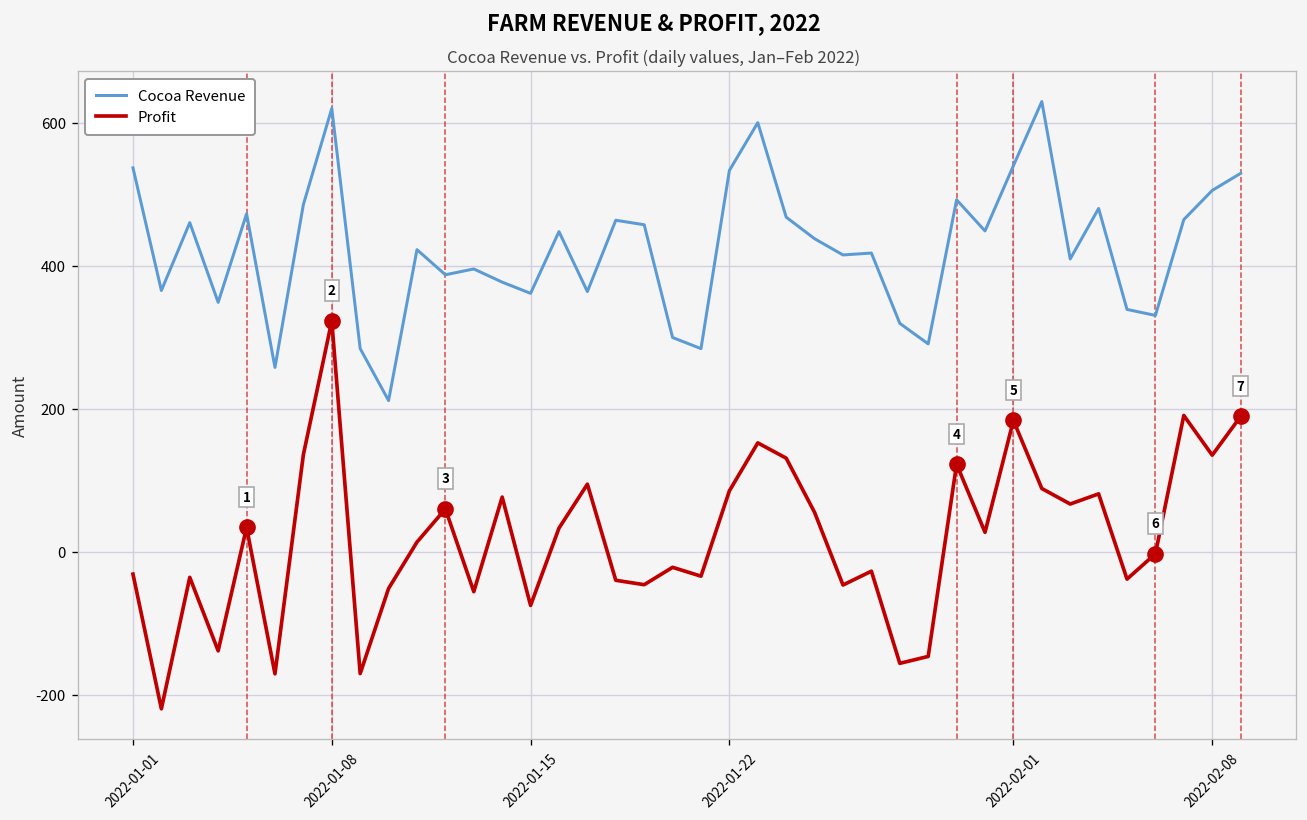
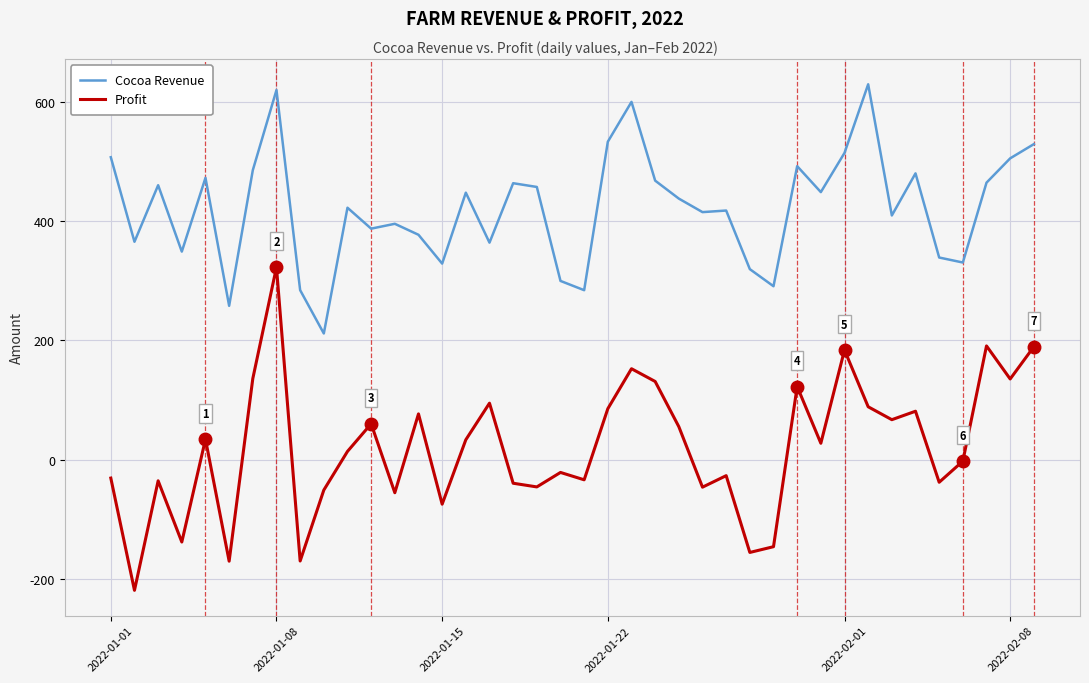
Cocoa Revenue, 2022-01-01: 540 -> 510
Cocoa Revenue, 2022-01-15: 360 -> 330
Cocoa Revenue, 2022-02-01: 540 -> 510
